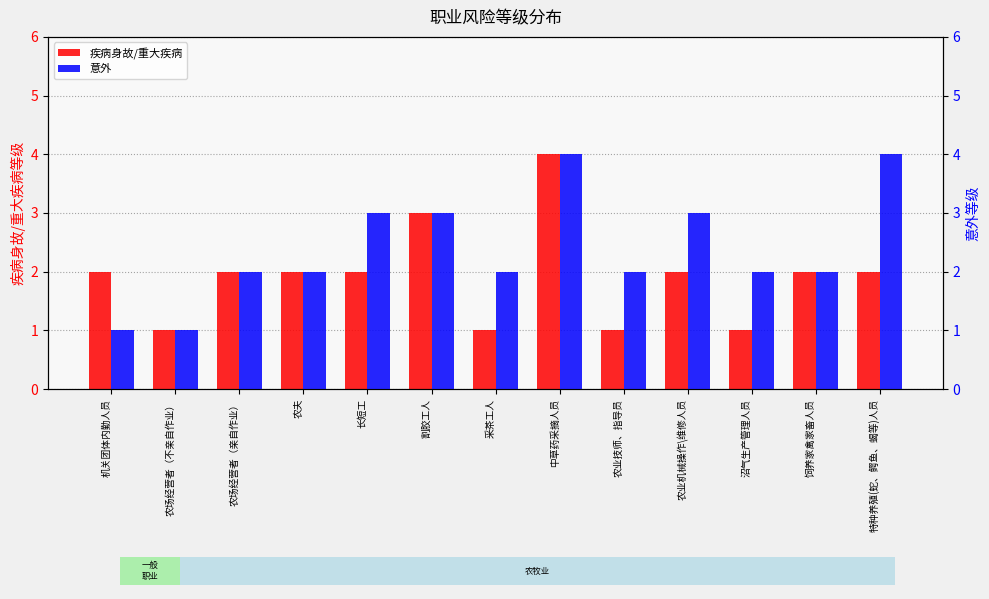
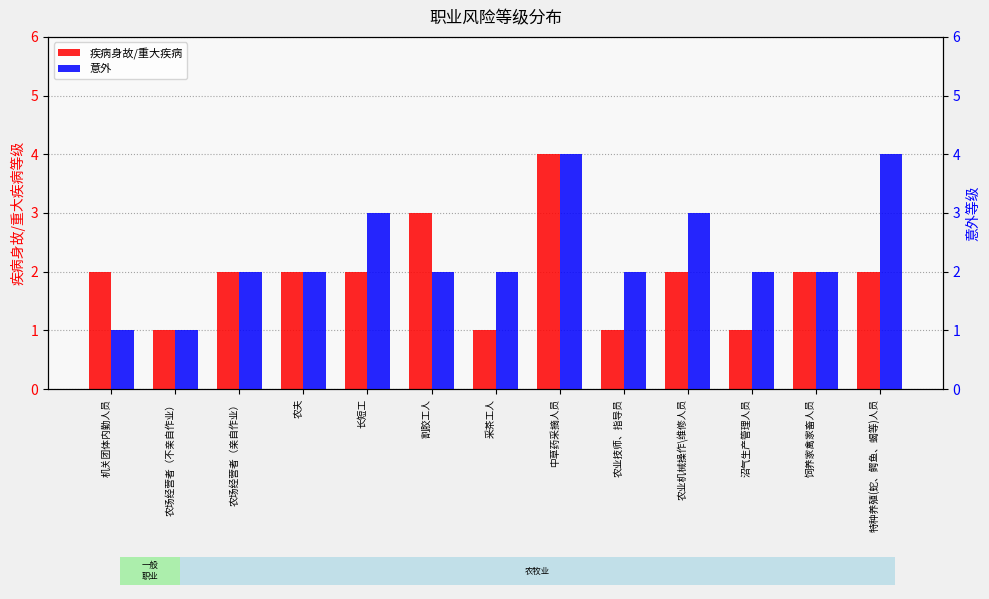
职业风险等级分布, 意外, 割胶工人: 3 -> 2
